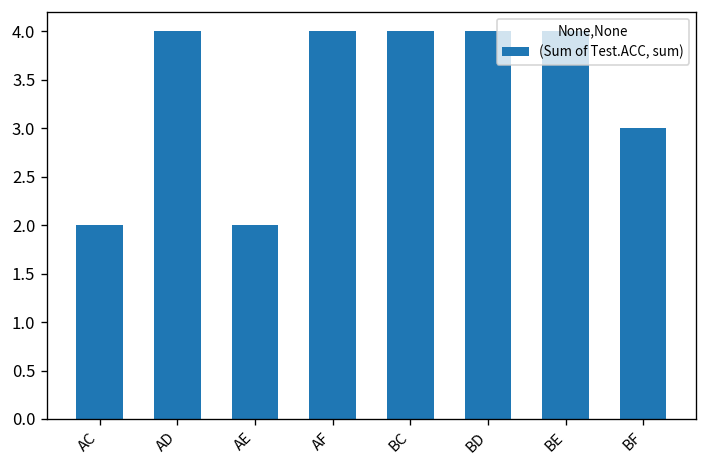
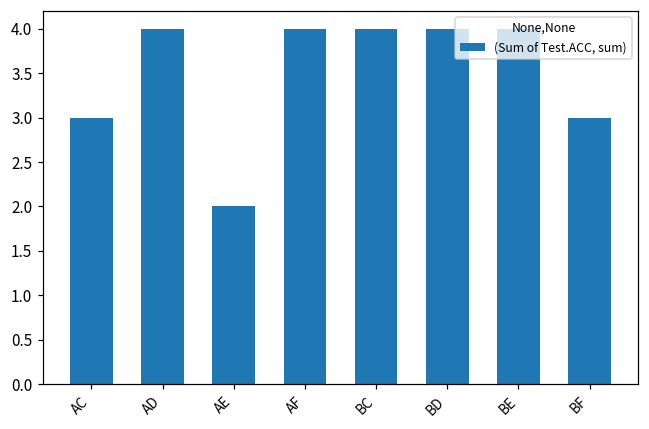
AC: 2 -> 3
